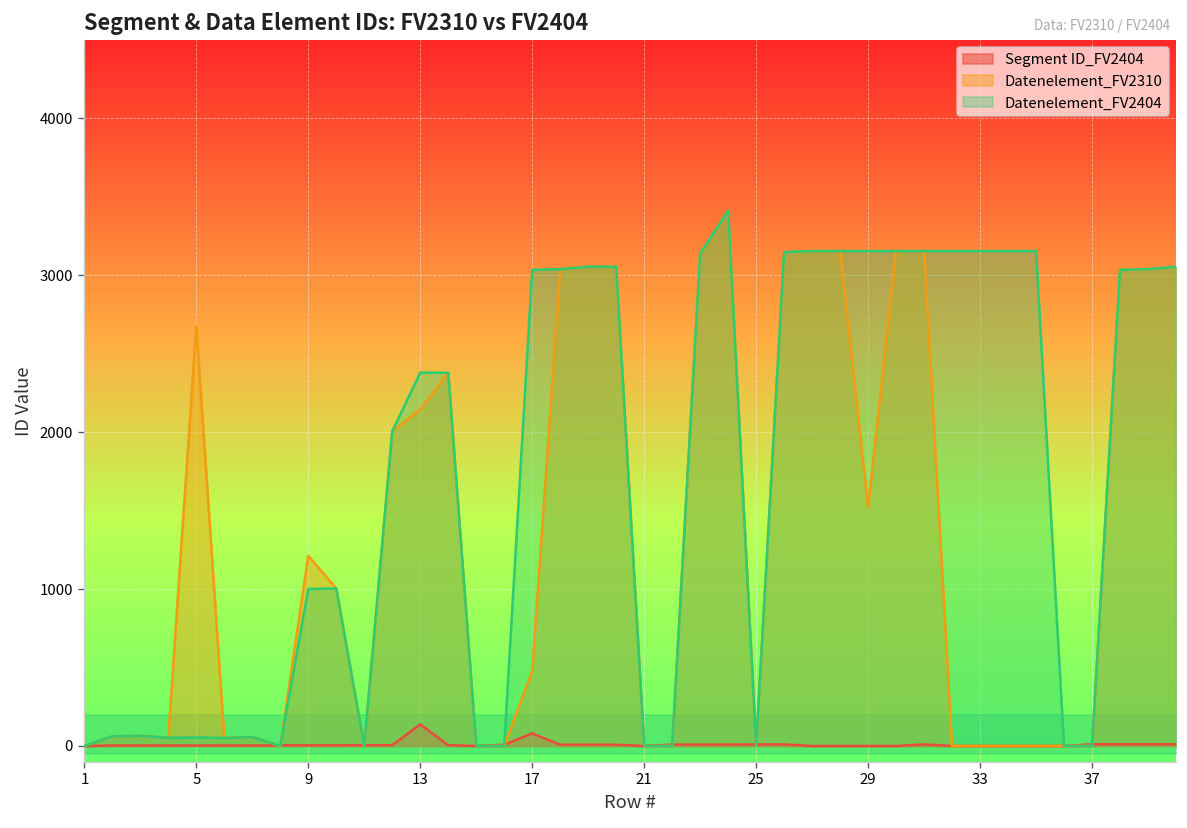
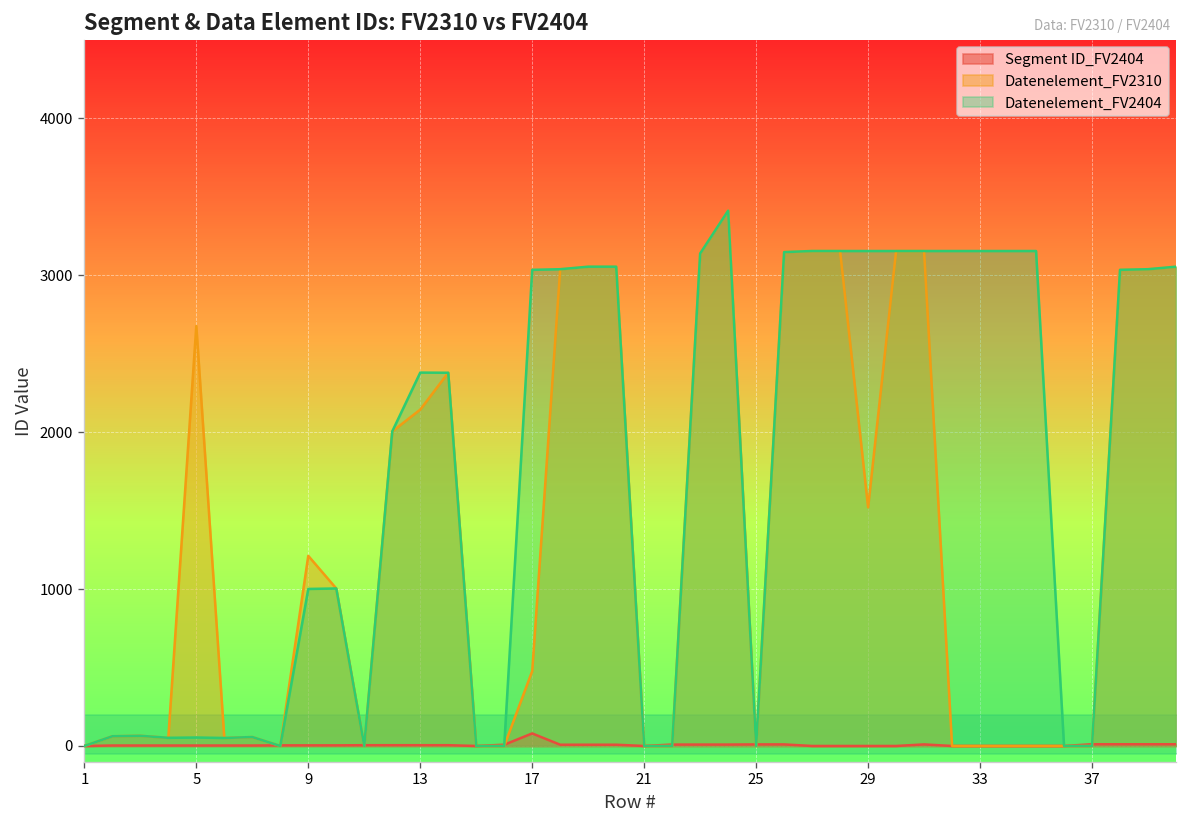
Segment ID_FV2404, 13: 140 -> 10
